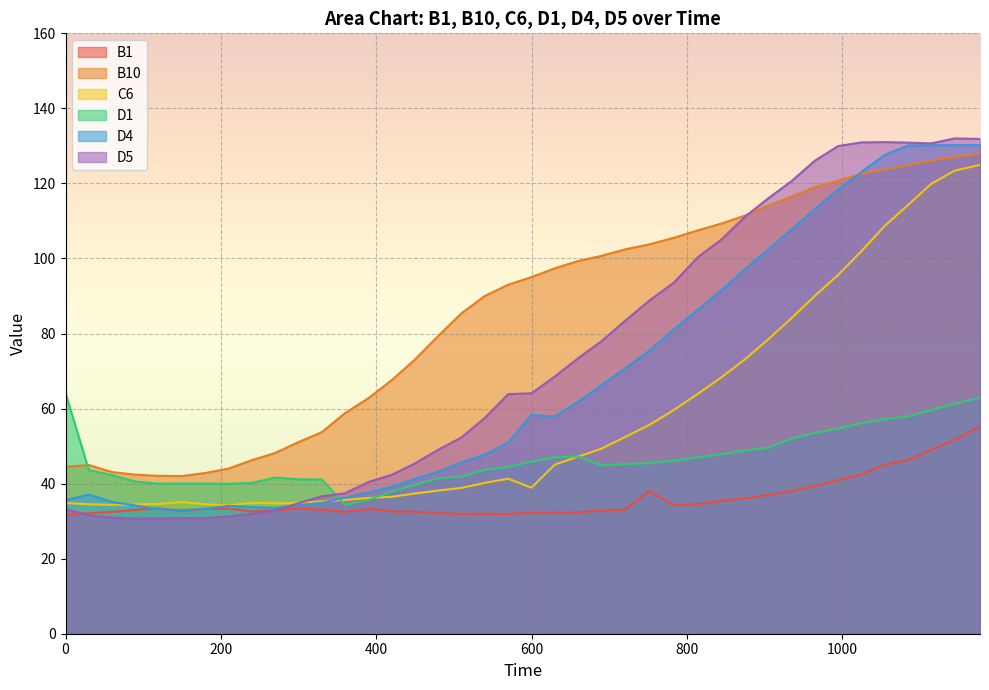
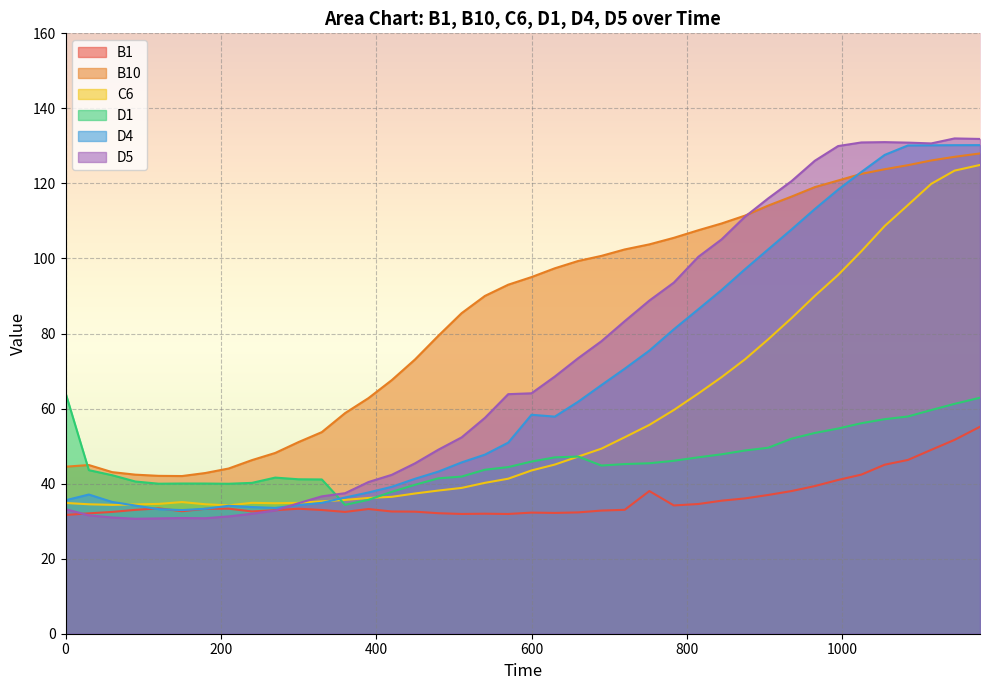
C6, 600: 39 -> 44
